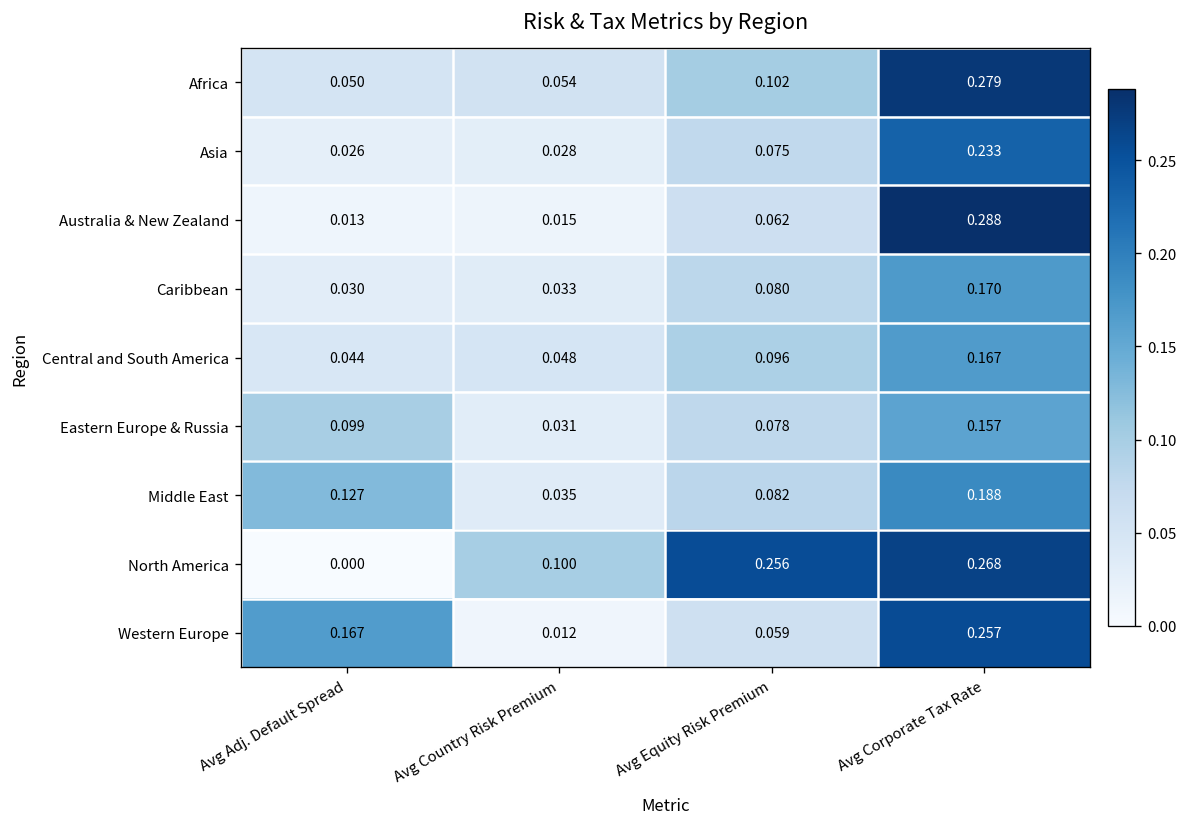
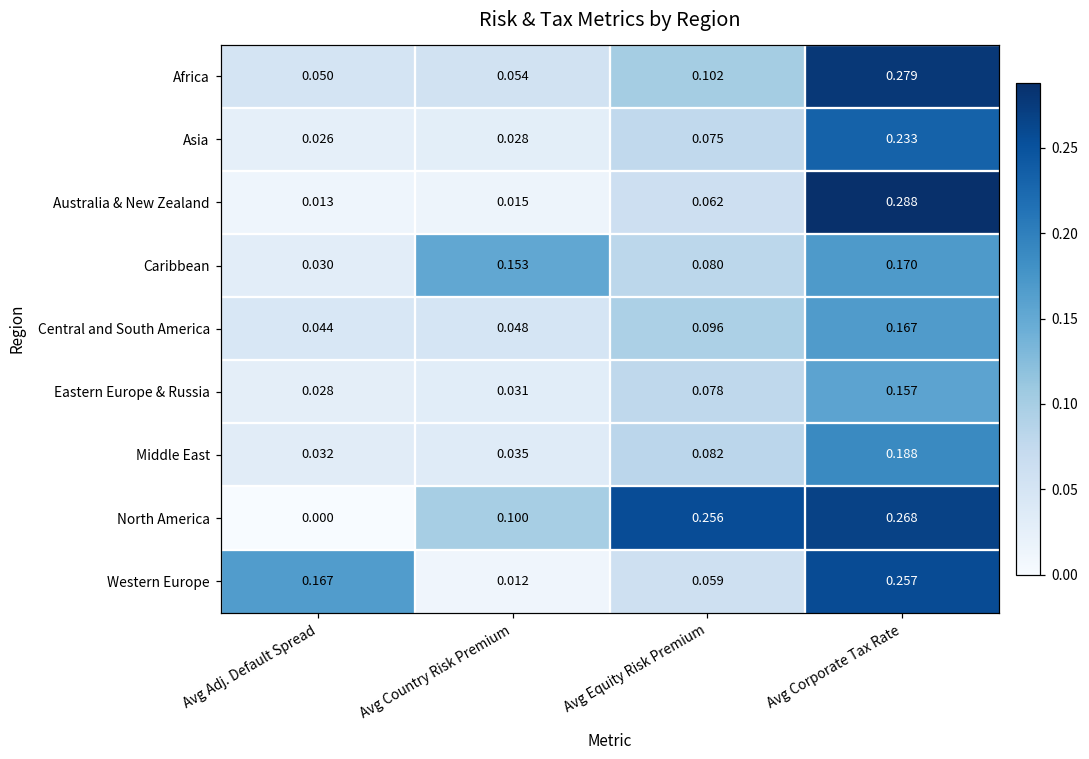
Caribbean, Avg Country Risk Premium: 0.033 -> 0.153
Eastern Europe & Russia, Avg Adj. Default Spread: 0.099 -> 0.028
Middle East, Avg Adj. Default Spread: 0.127 -> 0.032
